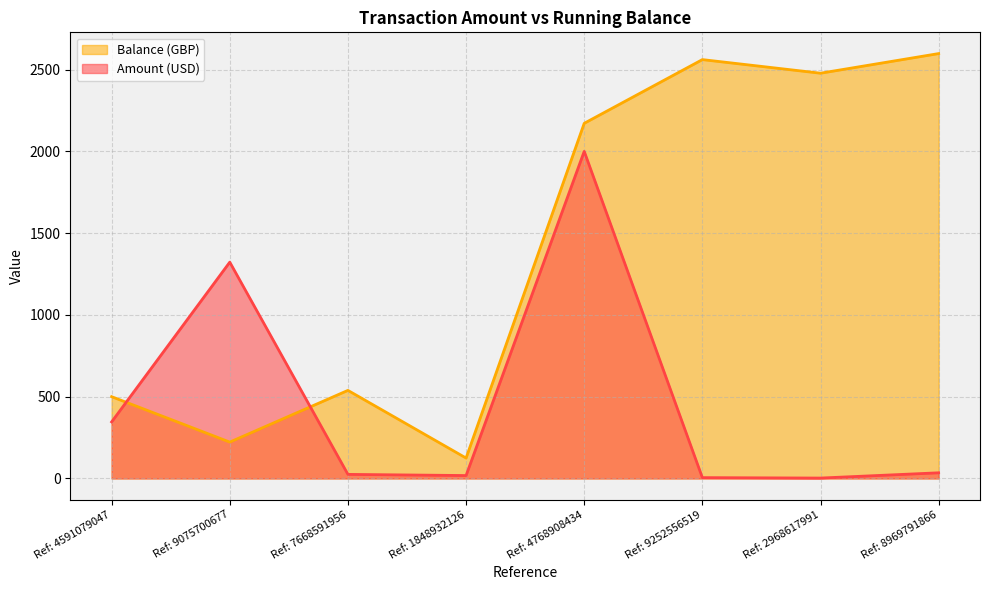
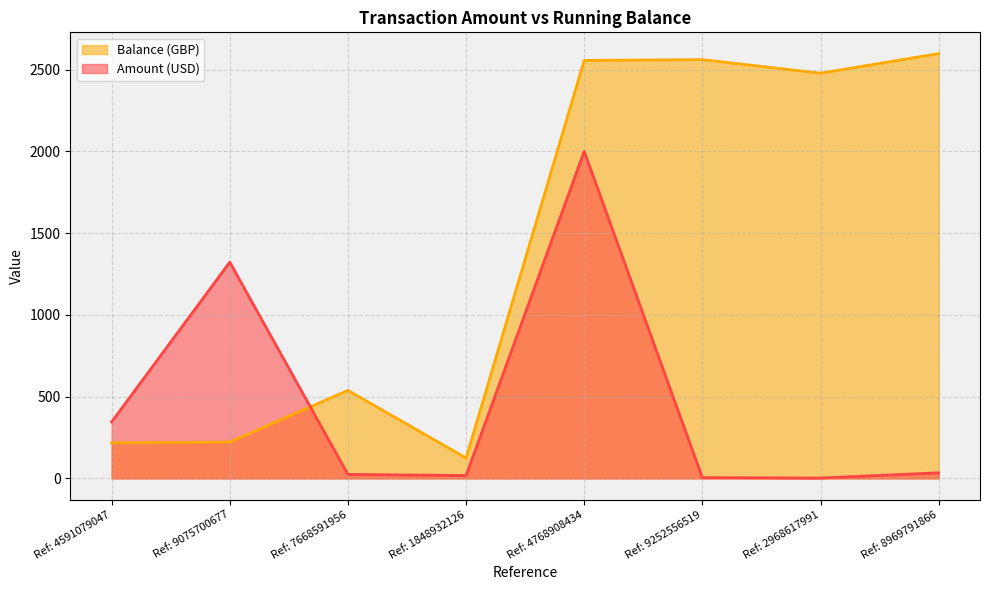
Balance (GBP), Ref: 4591079047: 500 -> 220
Balance (GBP), Ref: 4768908434: 2170 -> 2560
